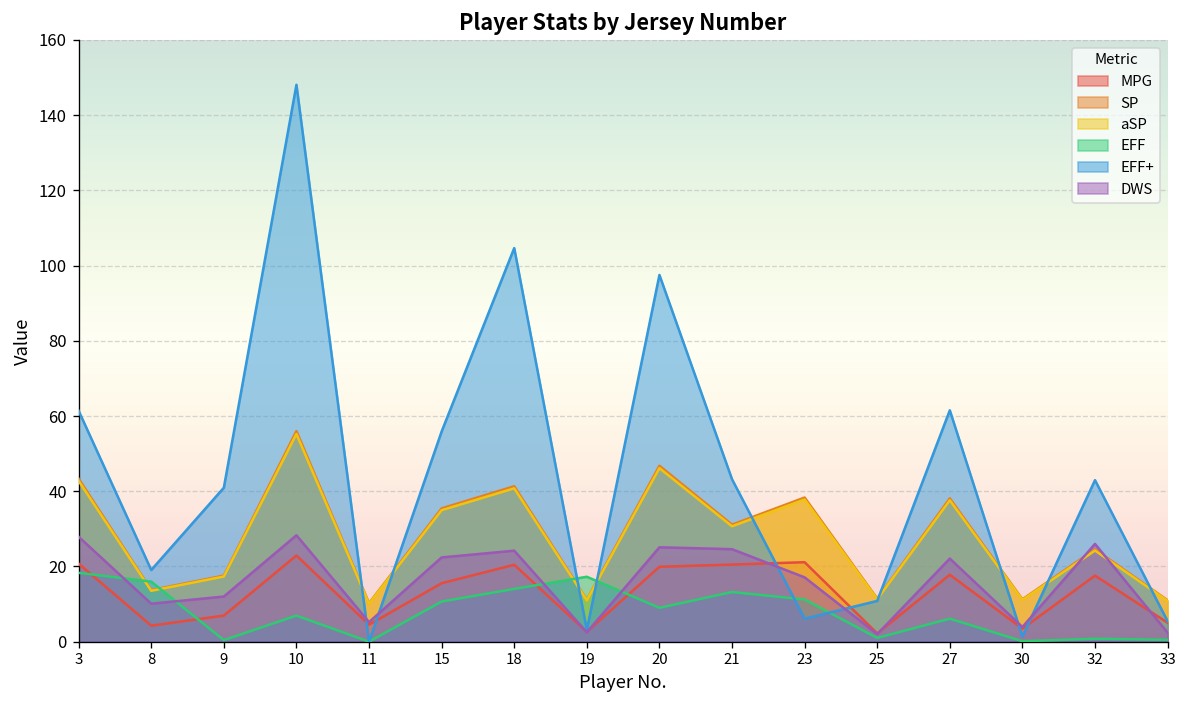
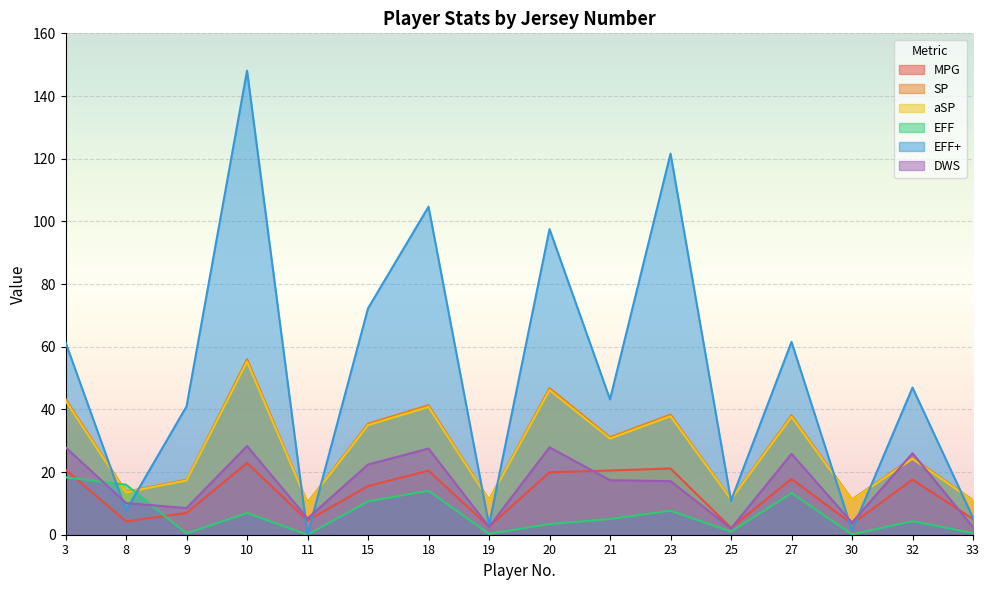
EFF+, 8: 19 -> 8
DWS, 9: 12 -> 9
EFF+, 15: 56 -> 72
DWS, 18: 24 -> 28
EFF, 19: 17 -> 0
EFF, 20: 9 -> 3
DWS, 20: 25 -> 28
EFF, 21: 13 -> 5
DWS, 21: 25 -> 17
EFF, 23: 11 -> 8
EFF+, 23: 6 -> 122
EFF, 27: 6 -> 13
DWS, 27: 22 -> 26
EFF, 32: 1 -> 4
EFF+, 32: 43 -> 47
